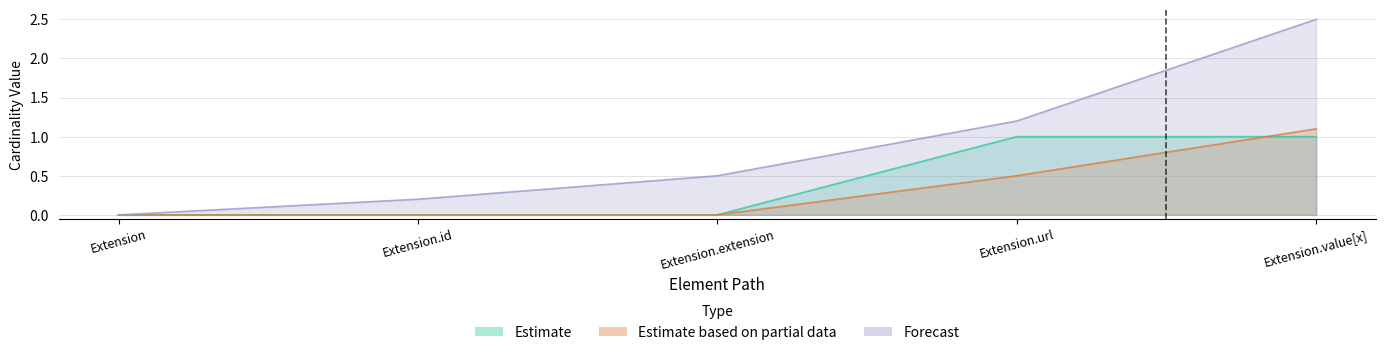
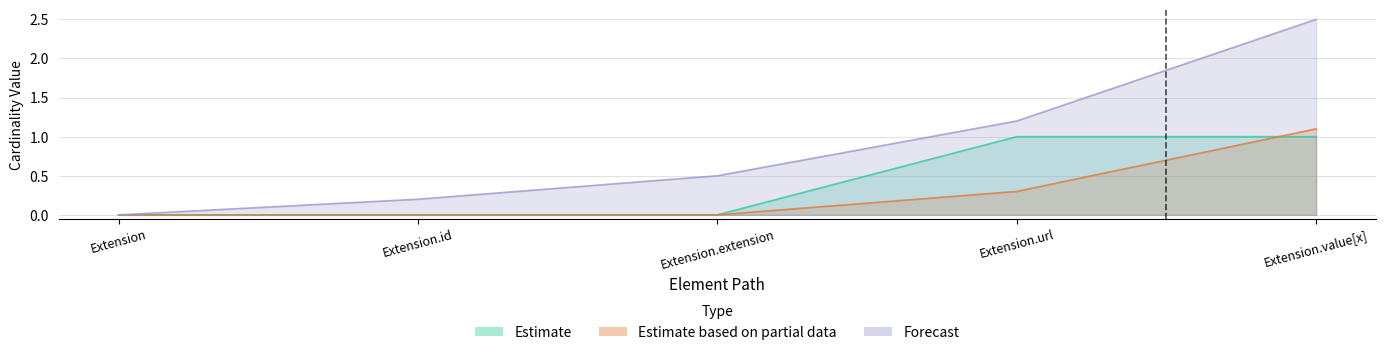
Estimate based on partial data, Extension.url: 0.5 -> 0.3
